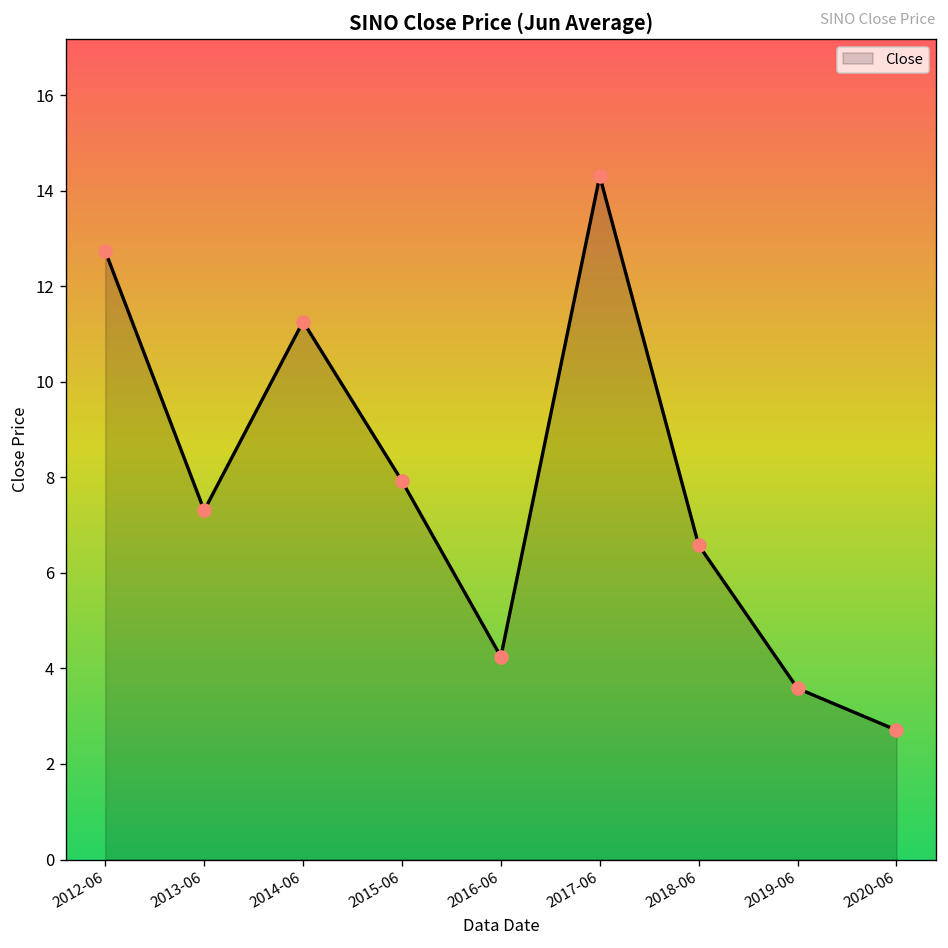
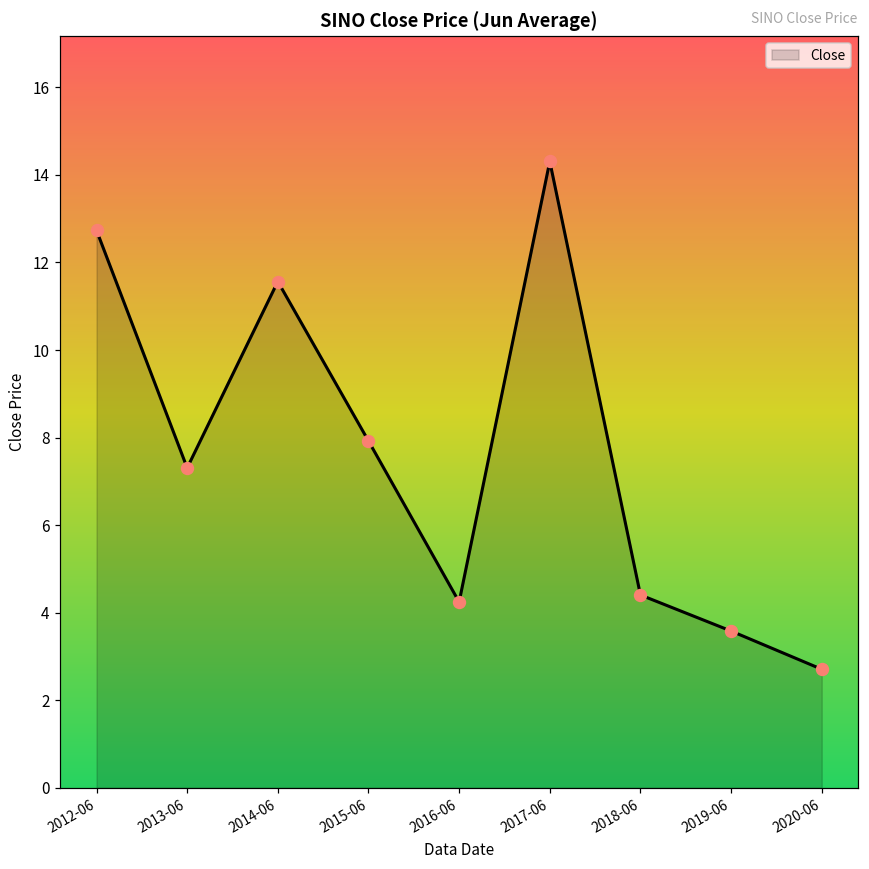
2014-06: 11.3 -> 11.6
2018-06: 6.6 -> 4.4
